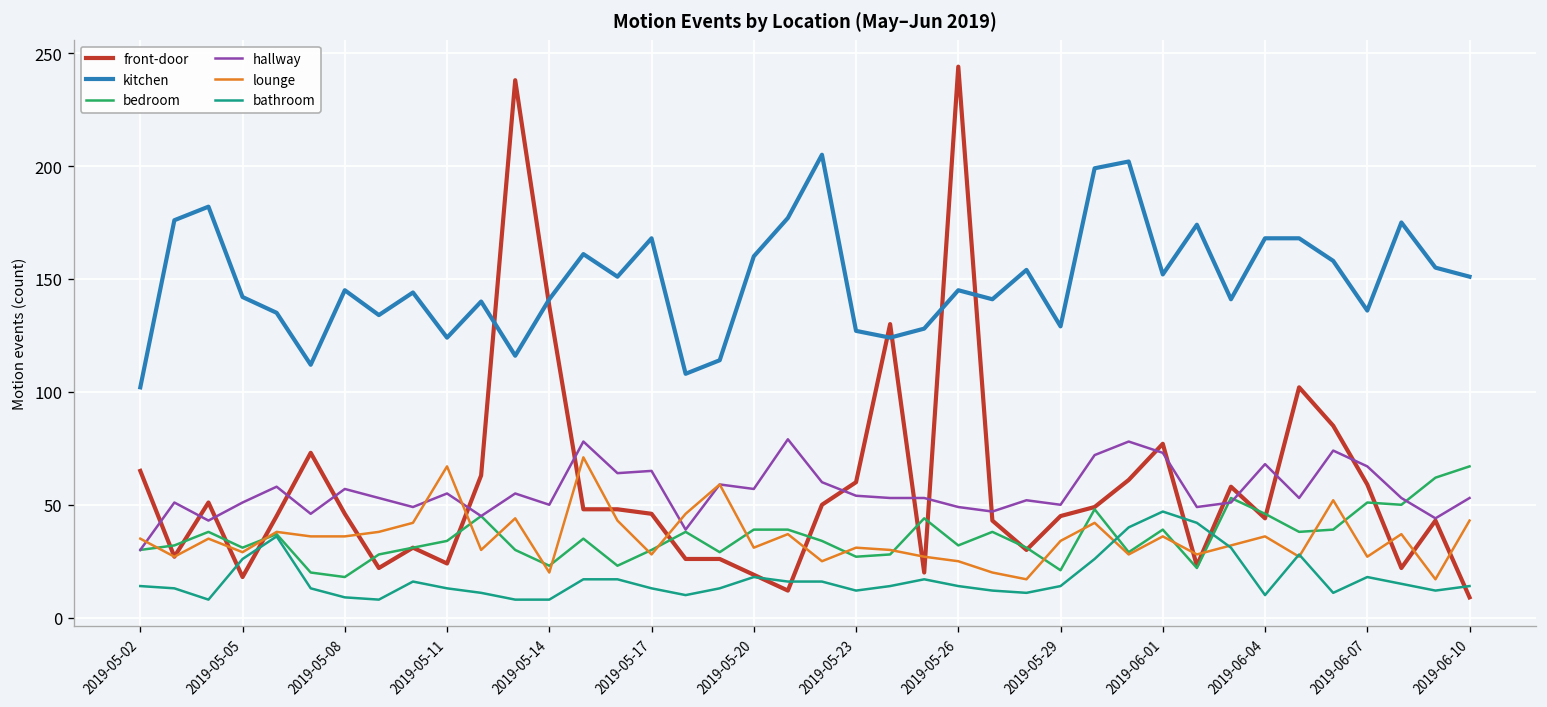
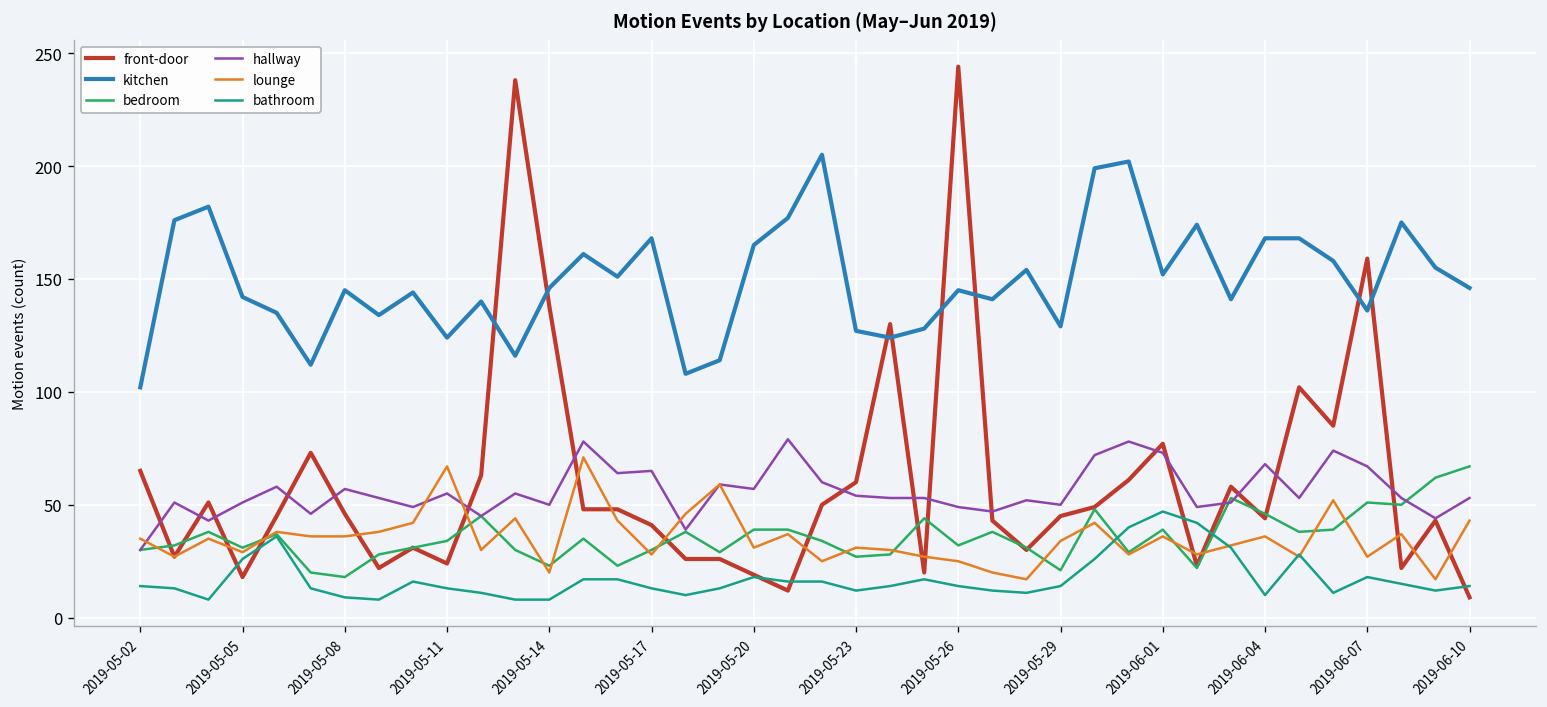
kitchen, 2019-05-14: 141 -> 146
front-door, 2019-05-17: 46 -> 41
kitchen, 2019-05-20: 160 -> 165
front-door, 2019-06-07: 59 -> 159
kitchen, 2019-06-10: 151 -> 146
